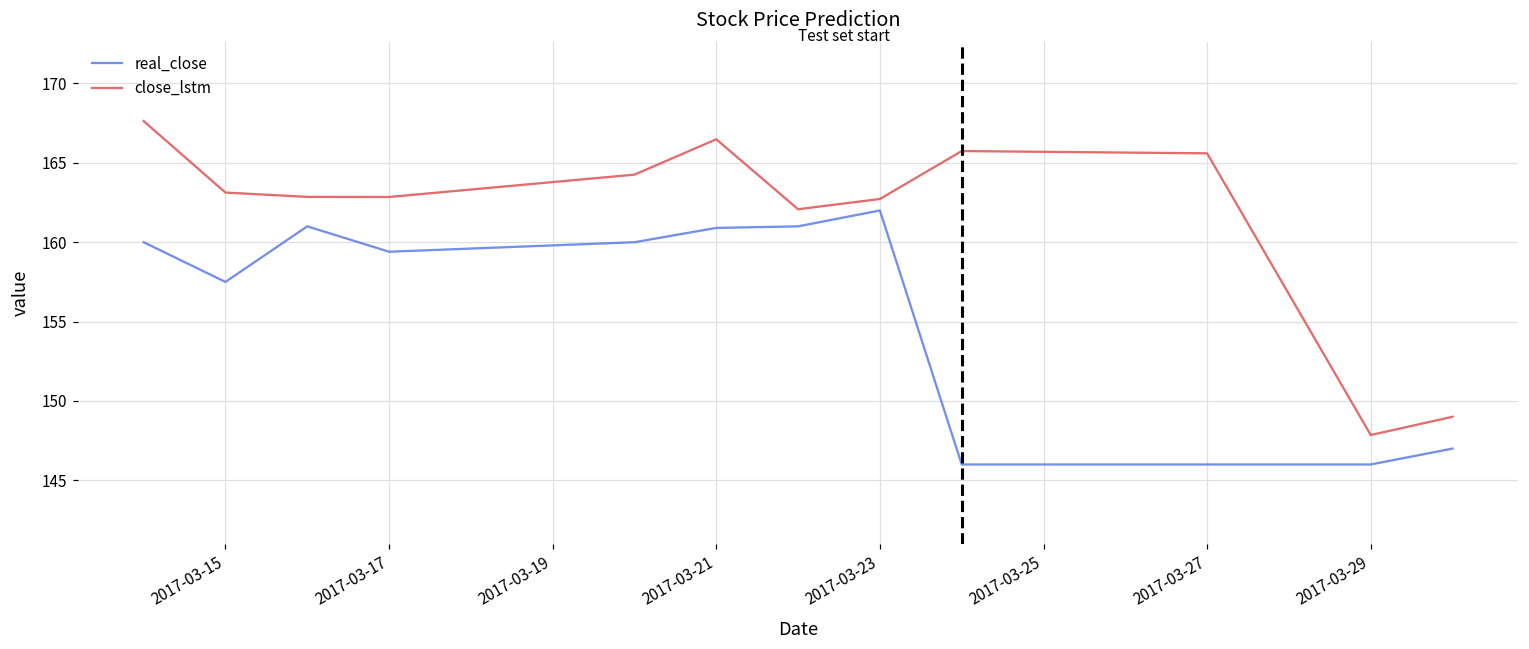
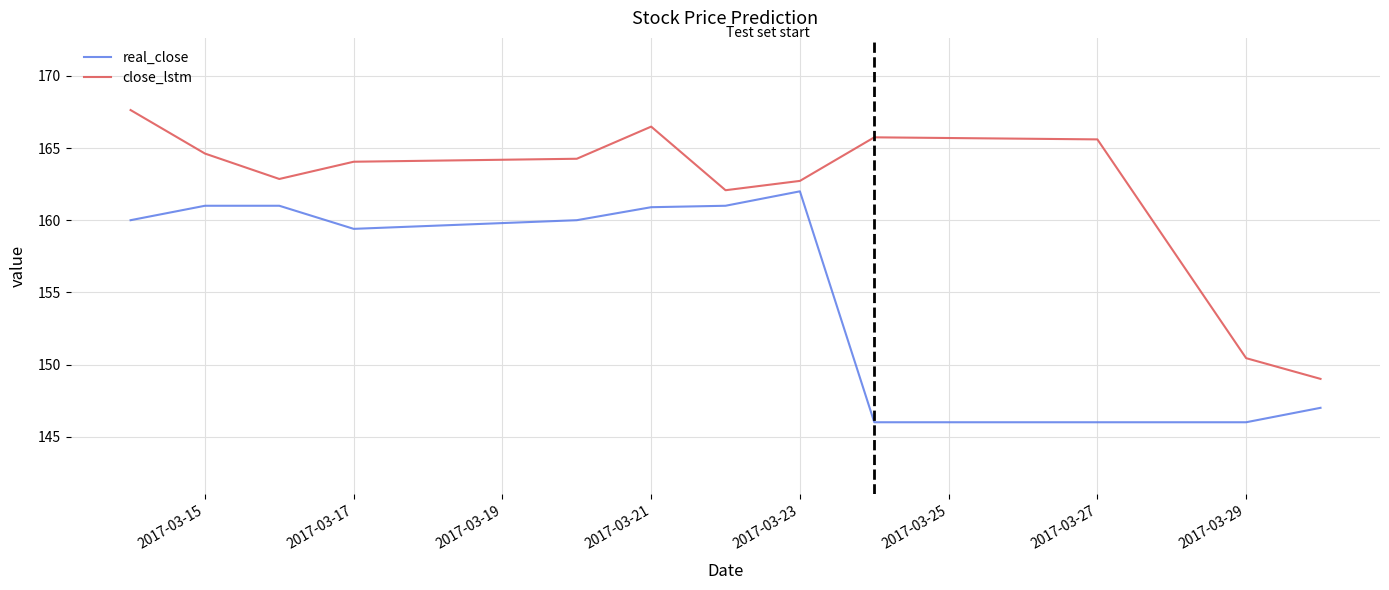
real_close, 2017-03-15: 157.5 -> 161.0
close_lstm, 2017-03-15: 163.1 -> 164.6
close_lstm, 2017-03-17: 162.8 -> 164.1
close_lstm, 2017-03-29: 147.9 -> 150.4
